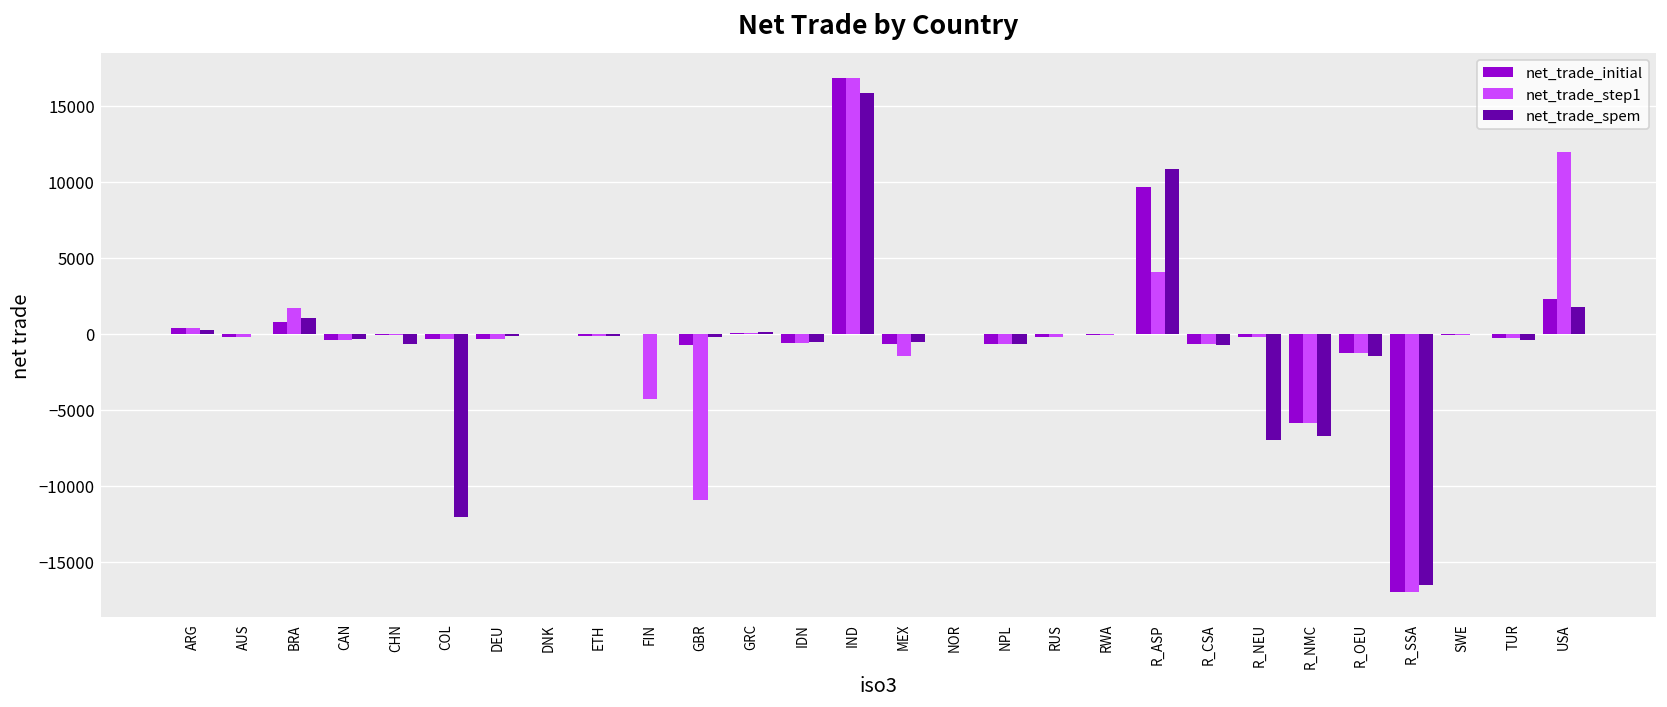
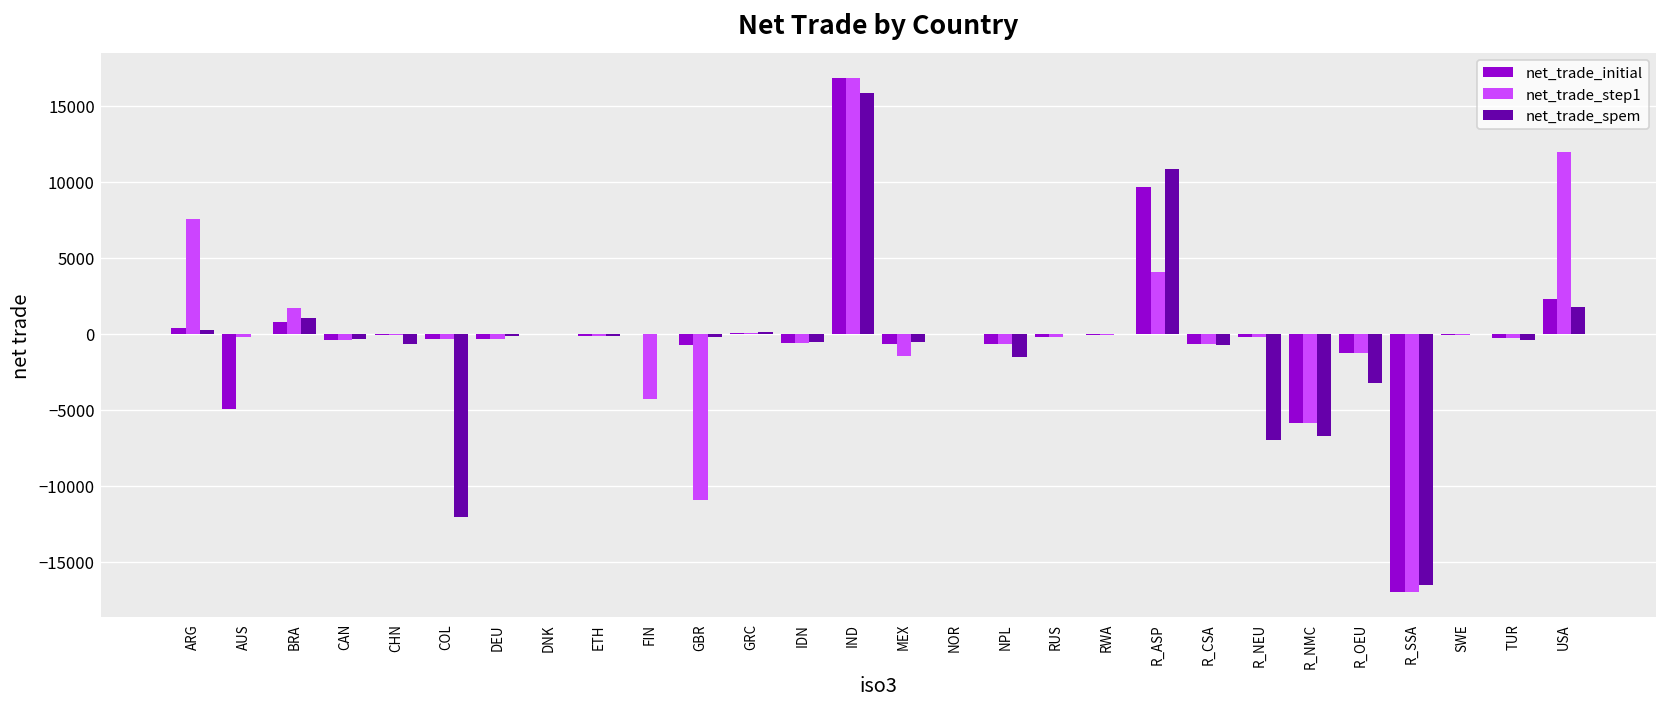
net_trade_step1, ARG: 400 -> 7600
net_trade_initial, AUS: -200 -> -4900
net_trade_spem, NPL: -700 -> -1500
net_trade_spem, R_OEU: -1500 -> -3200
